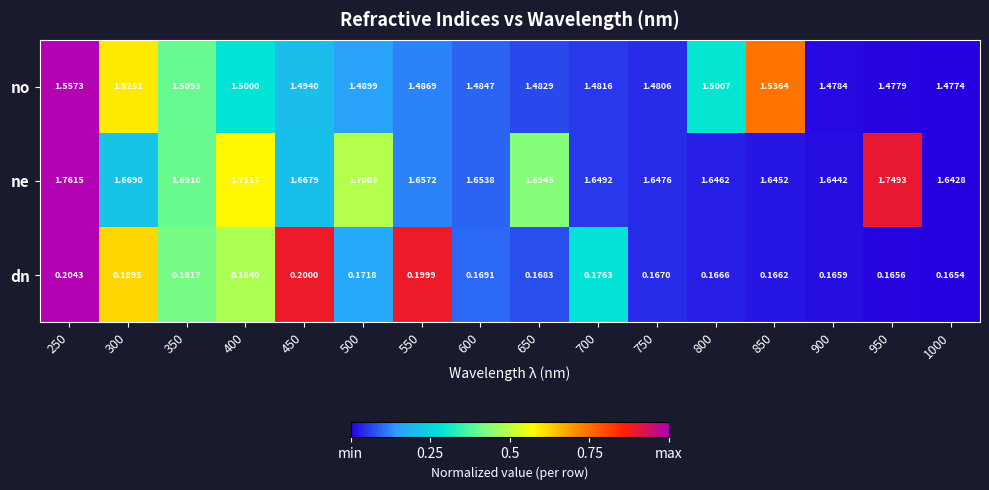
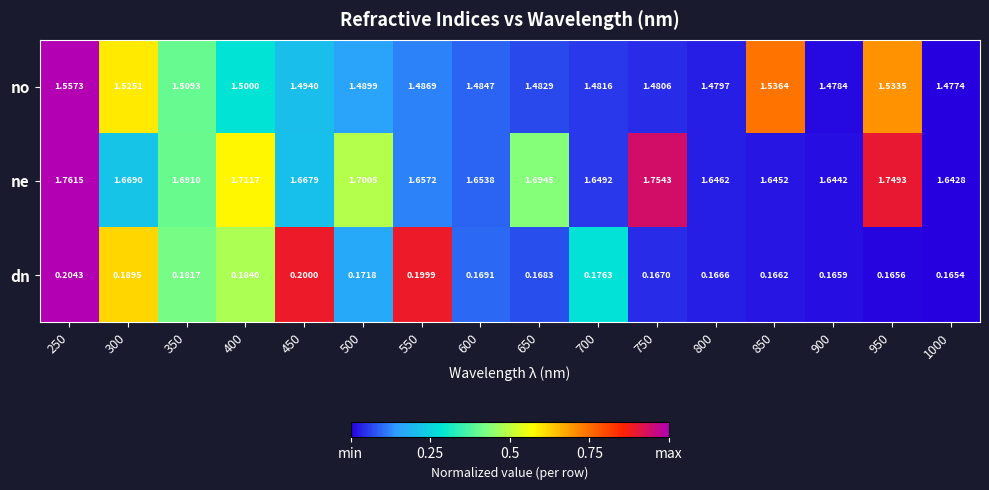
no, 800: 1.5007 -> 1.4797
no, 950: 1.4779 -> 1.5335
ne, 750: 1.6476 -> 1.7543
